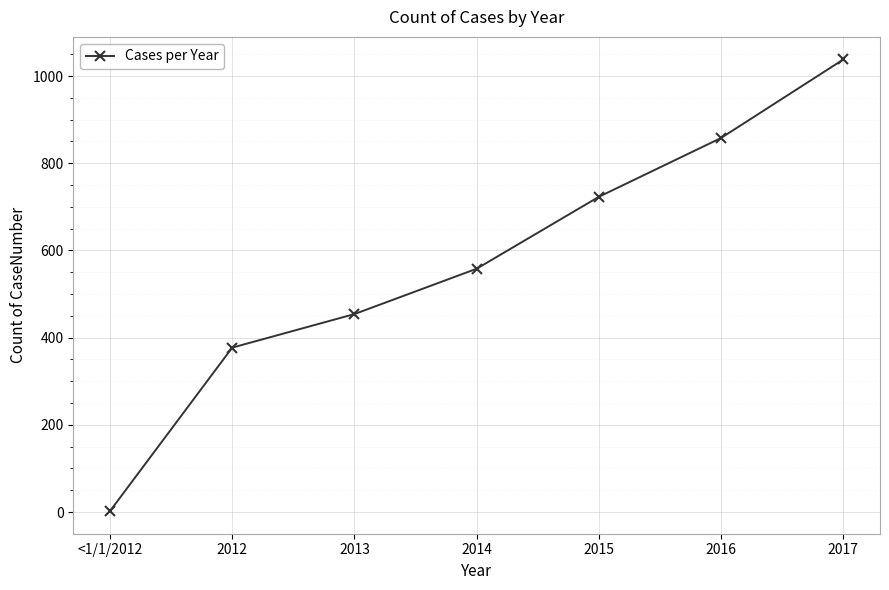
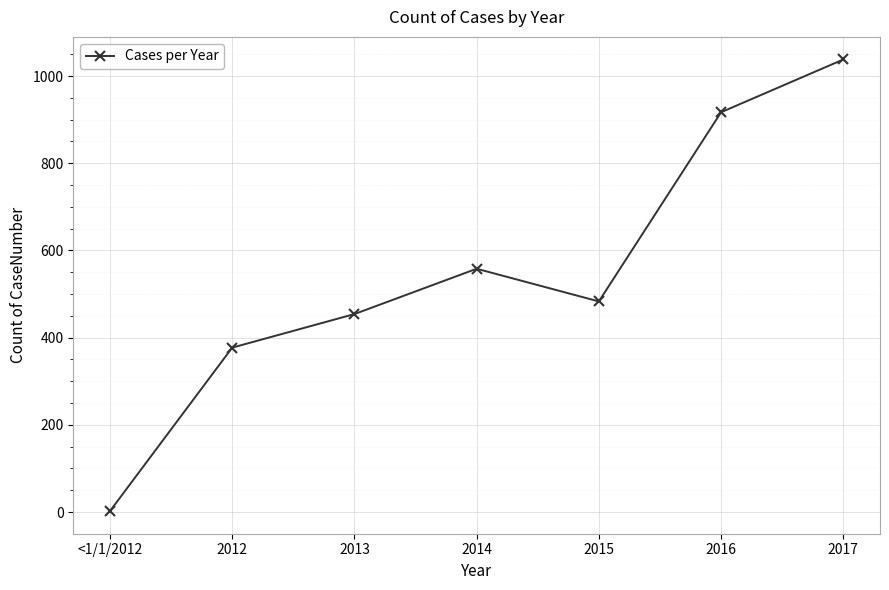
2015: 720 -> 480
2016: 860 -> 920
